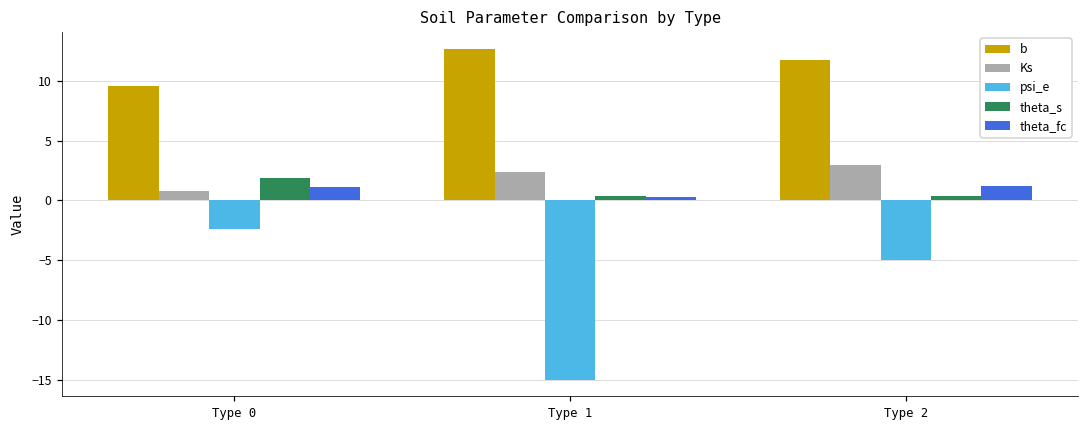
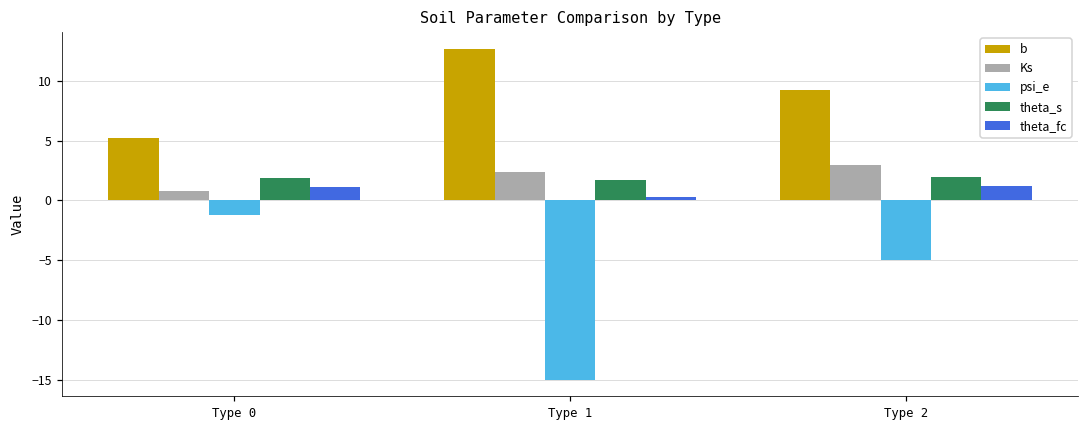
b, Type 0: 9.6 -> 5.2
psi_e, Type 0: -2.4 -> -1.2
theta_s, Type 1: 0.4 -> 1.7
b, Type 2: 11.8 -> 9.2
theta_s, Type 2: 0.4 -> 2.0
